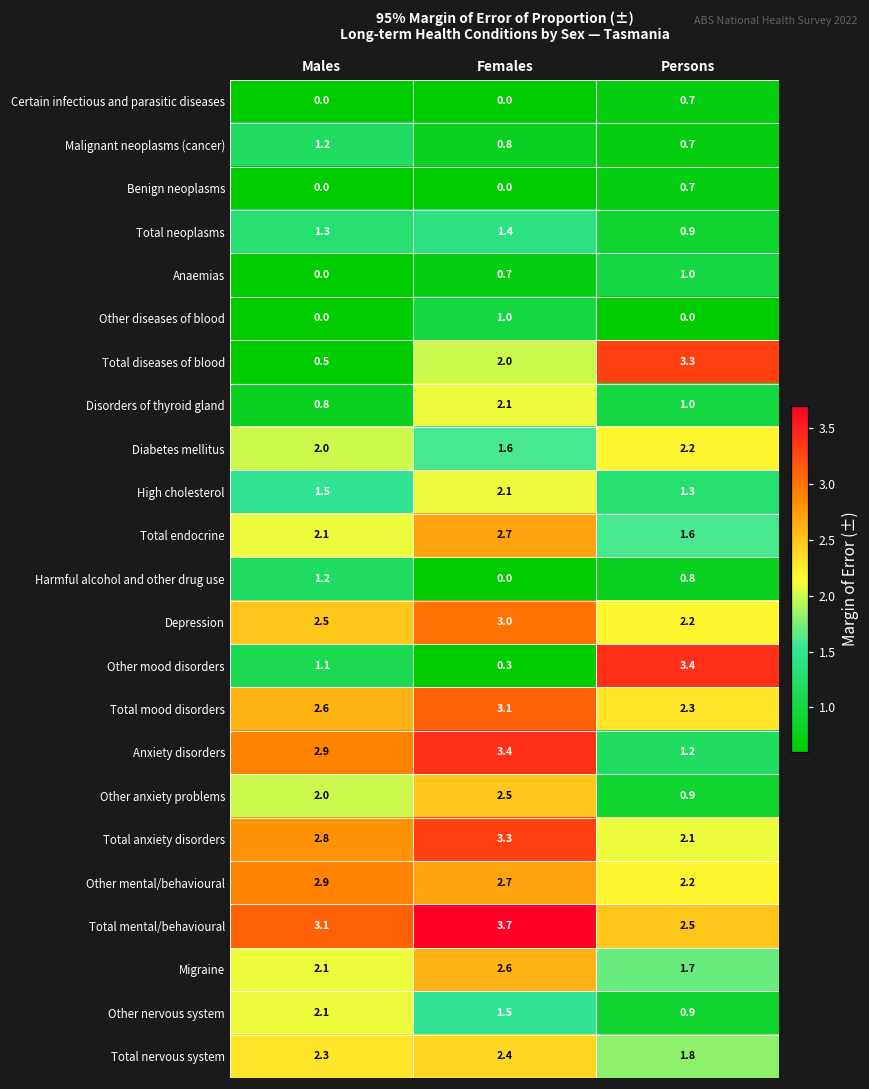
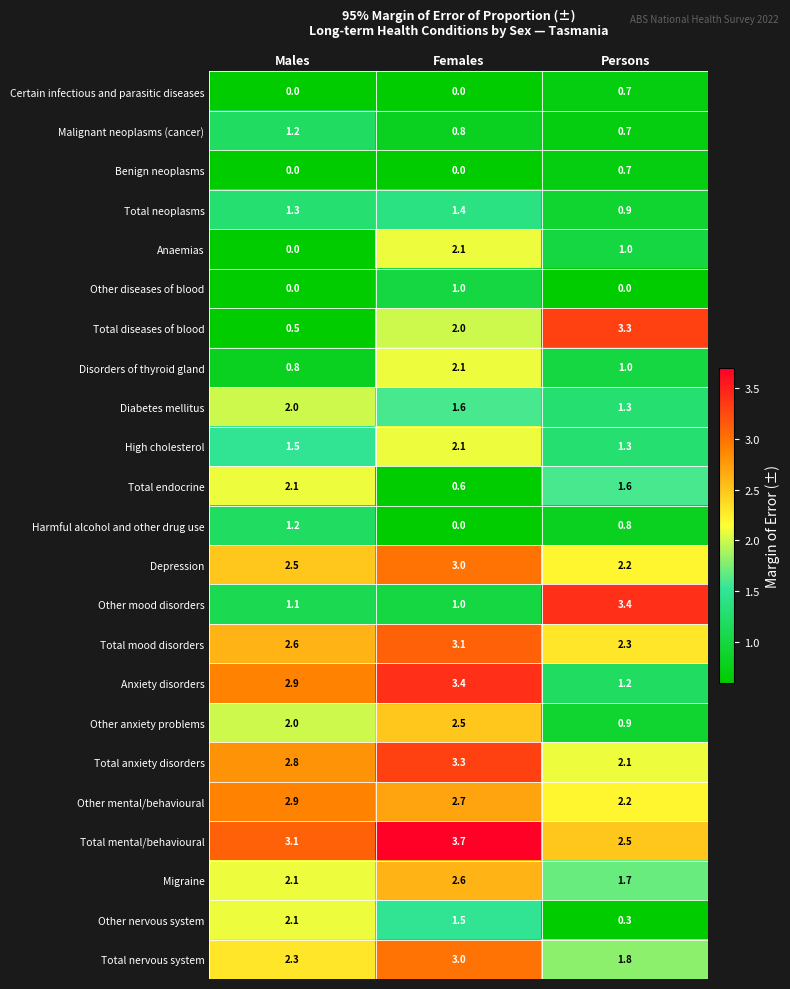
Anaemias, Females: 0.7 -> 2.1
Diabetes mellitus, Persons: 2.2 -> 1.3
Total endocrine, Females: 2.7 -> 0.6
Other mood disorders, Females: 0.3 -> 1.0
Other nervous system, Persons: 0.9 -> 0.3
Total nervous system, Females: 2.4 -> 3.0
